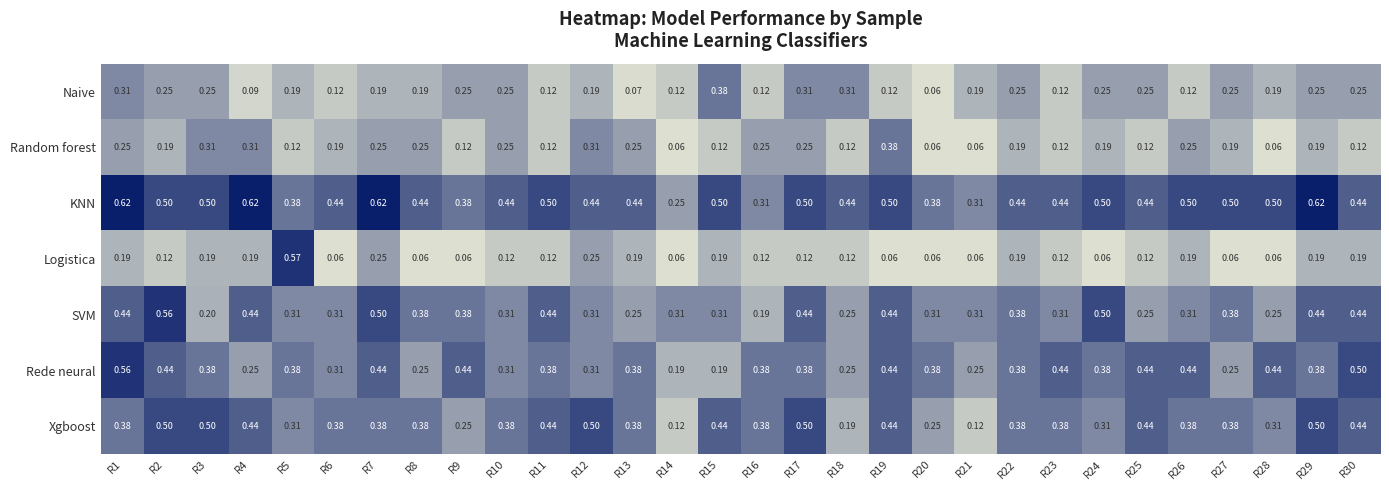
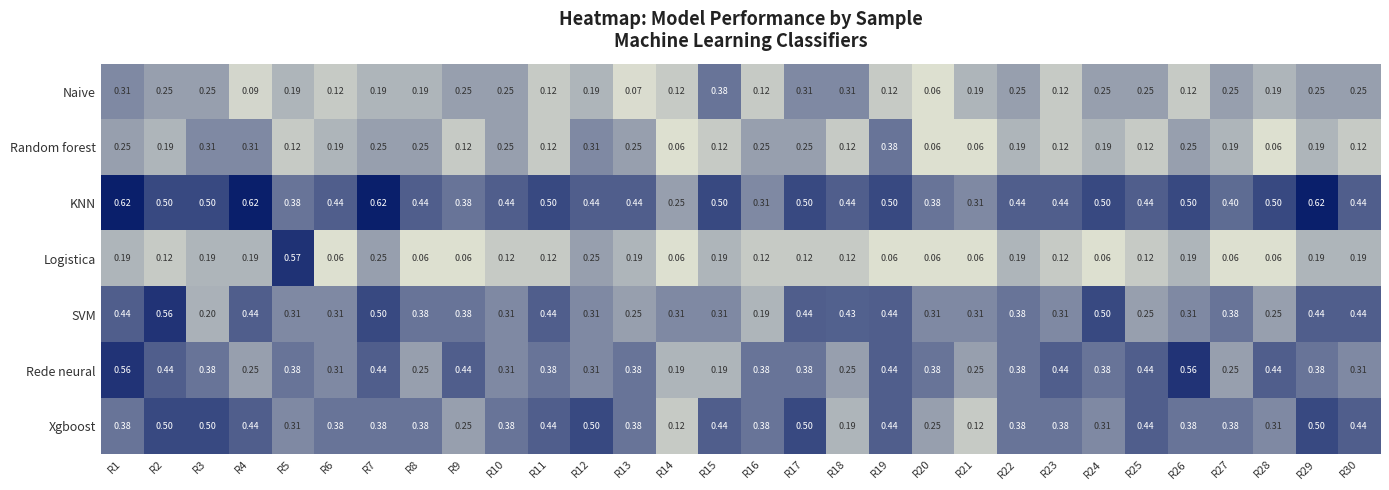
KNN, R27: 0.50 -> 0.40
SVM, R18: 0.25 -> 0.43
Rede neural, R26: 0.44 -> 0.56
Rede neural, R30: 0.50 -> 0.31
